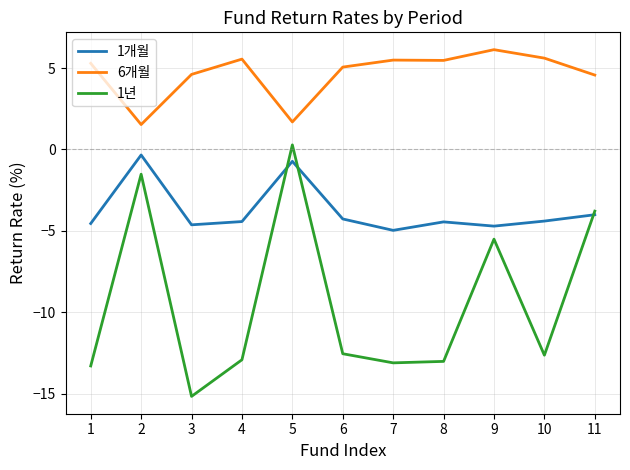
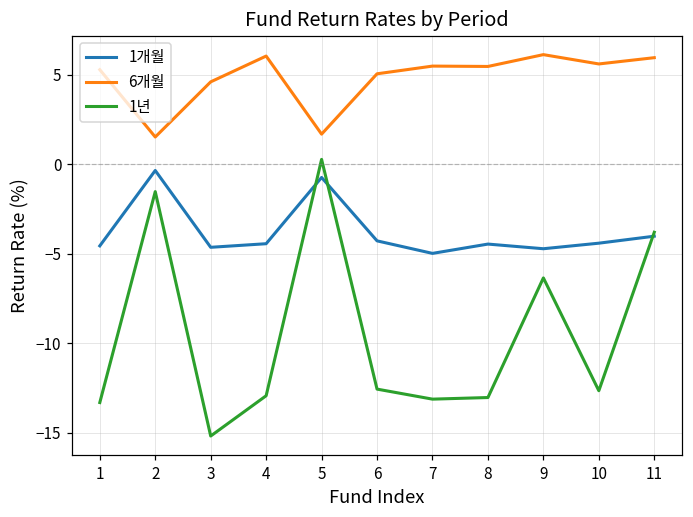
6개월, 4: 5.6 -> 6.1
1년, 9: -5.5 -> -6.3
6개월, 11: 4.6 -> 6.0
